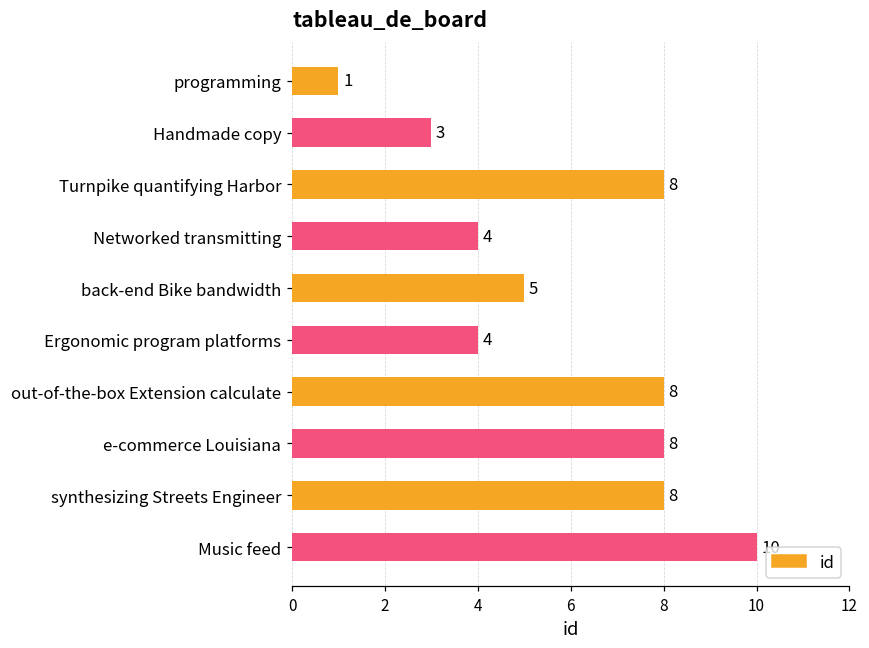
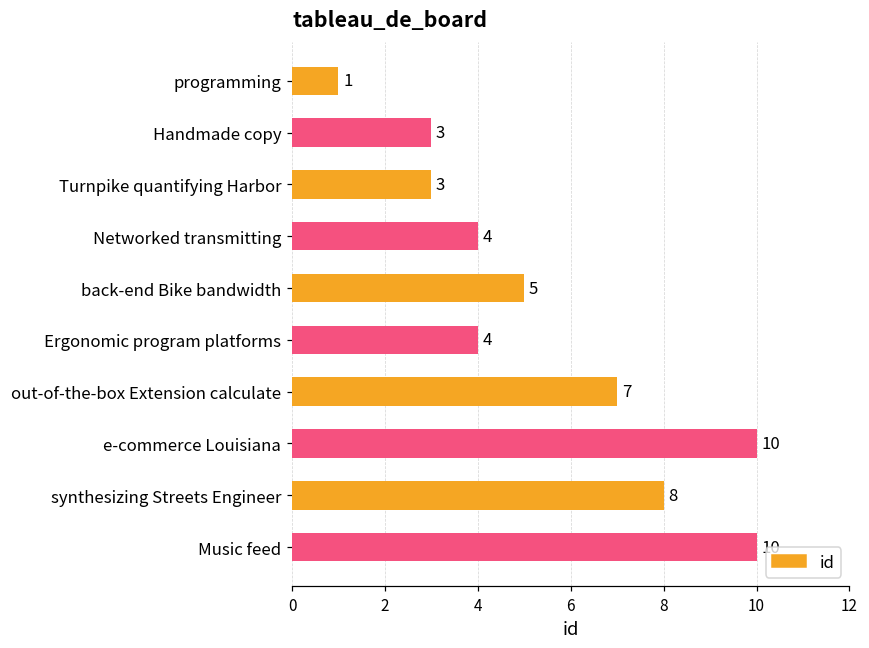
Turnpike quantifying Harbor: 8 -> 3
out-of-the-box Extension calculate: 8 -> 7
e-commerce Louisiana: 8 -> 10
